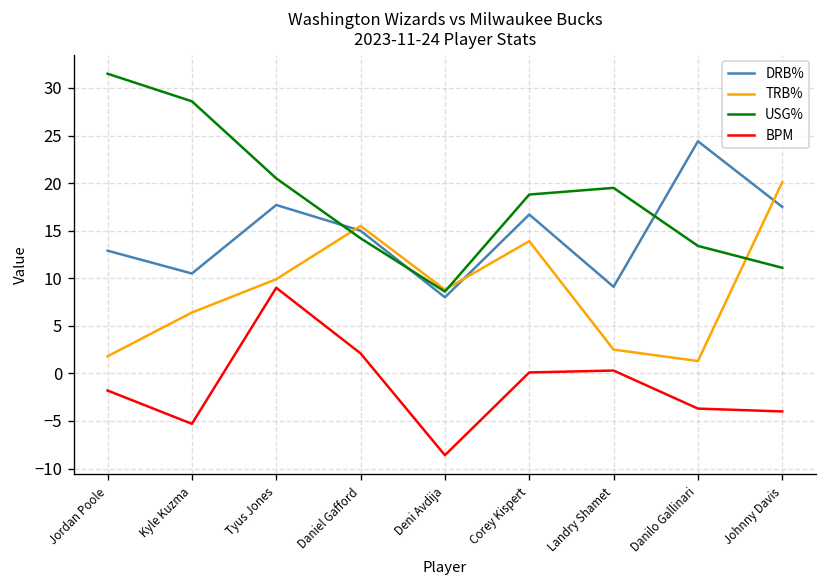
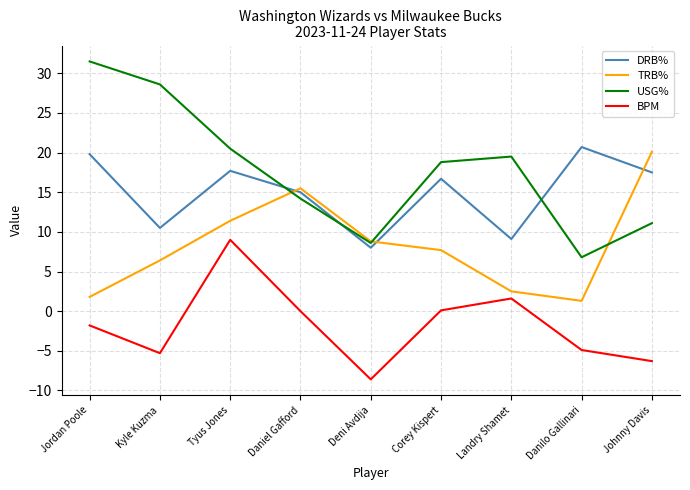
DRB%, Jordan Poole: 13 -> 20
TRB%, Tyus Jones: 10 -> 11
BPM, Daniel Gafford: 2 -> 0
TRB%, Corey Kispert: 14 -> 8
BPM, Landry Shamet: 0 -> 2
DRB%, Danilo Gallinari: 24 -> 21
USG%, Danilo Gallinari: 13 -> 7
BPM, Danilo Gallinari: -4 -> -5
BPM, Johnny Davis: -4 -> -6
